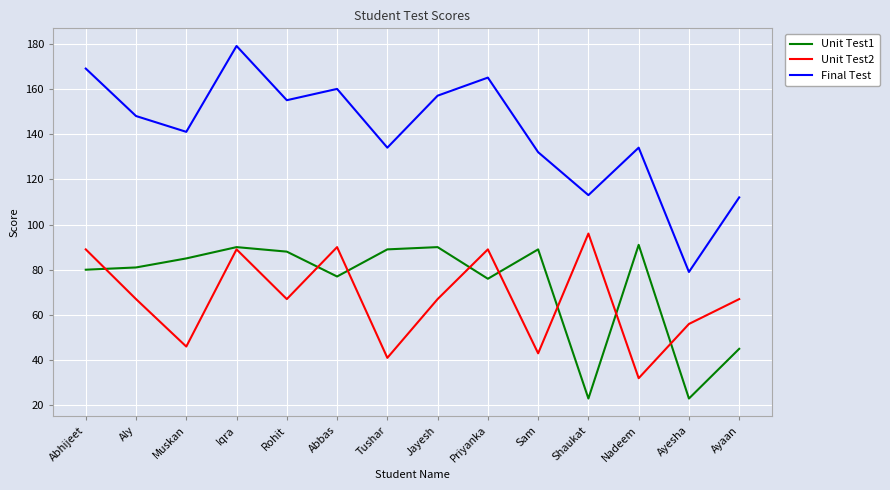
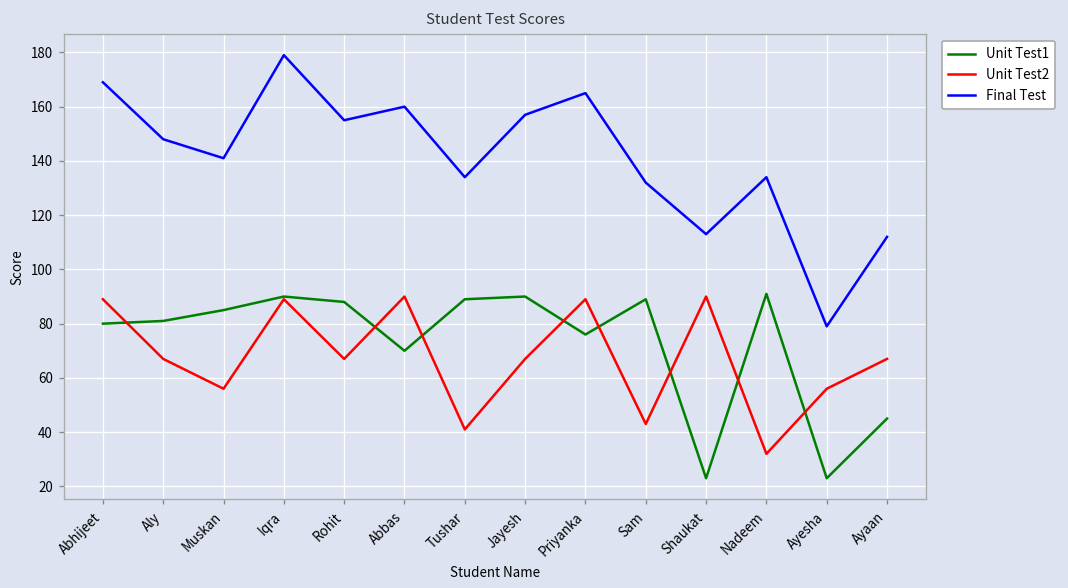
Unit Test2, Muskan: 46 -> 56
Unit Test1, Abbas: 77 -> 70
Unit Test2, Shaukat: 96 -> 90
